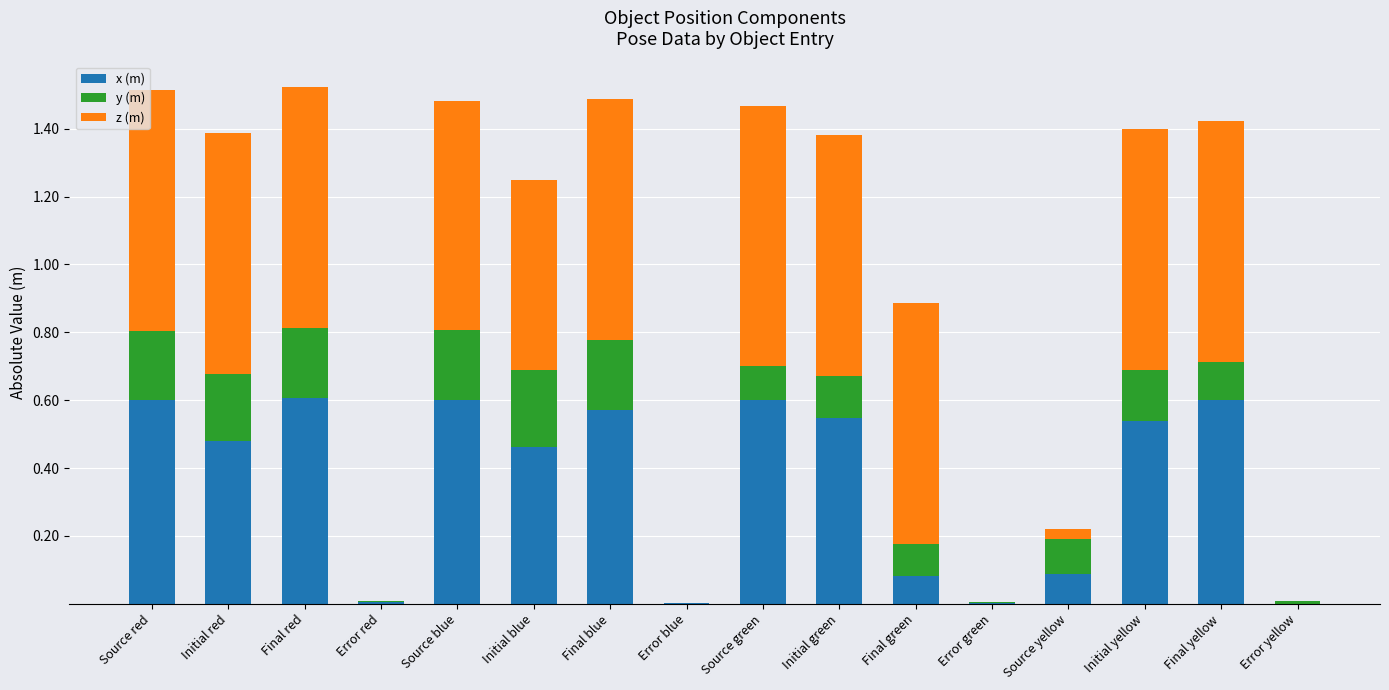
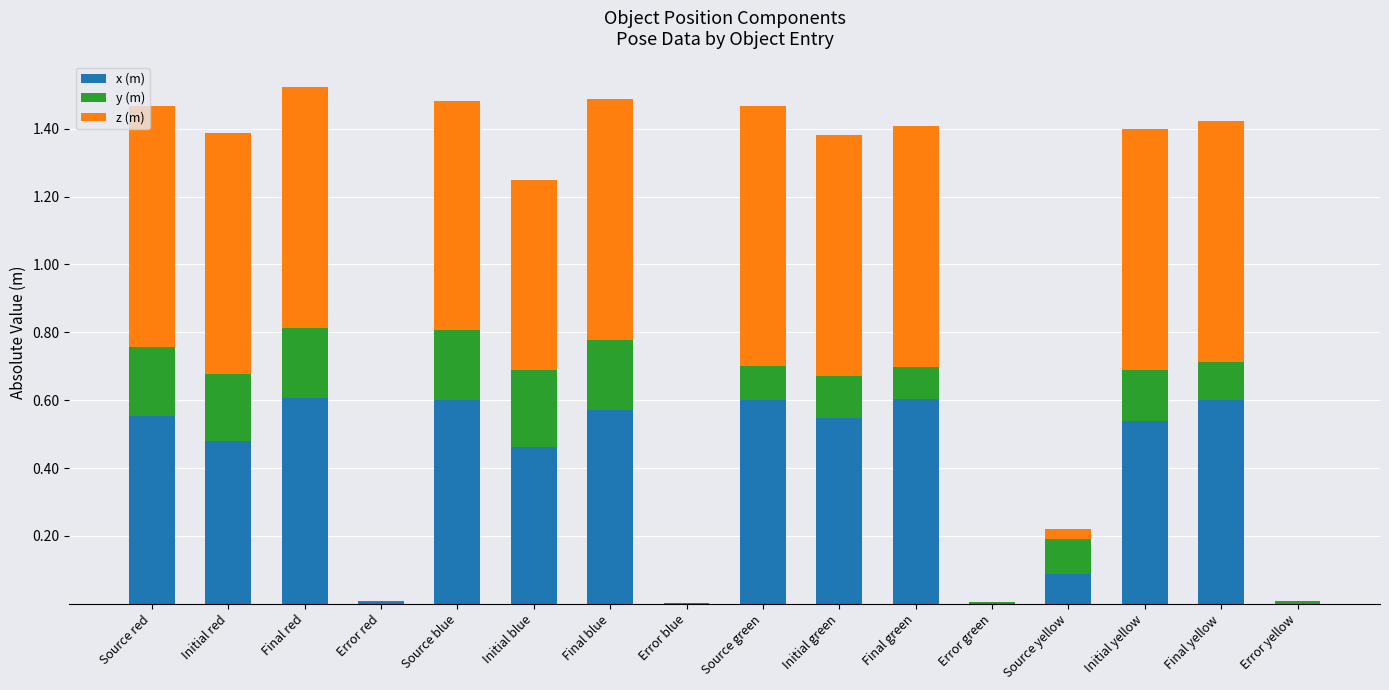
x (m), Source red: 0.60 -> 0.55
x (m), Final green: 0.08 -> 0.60
